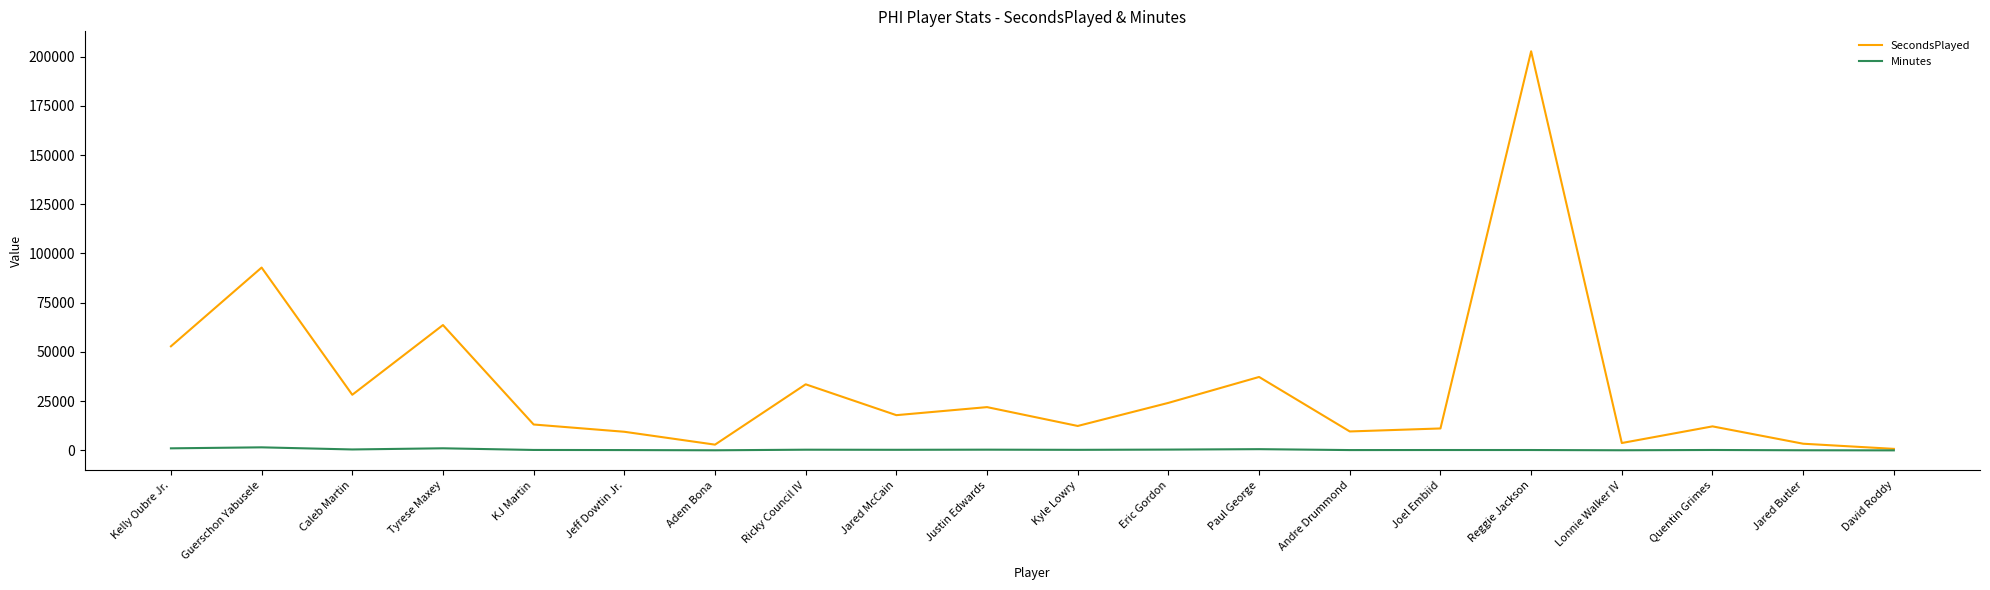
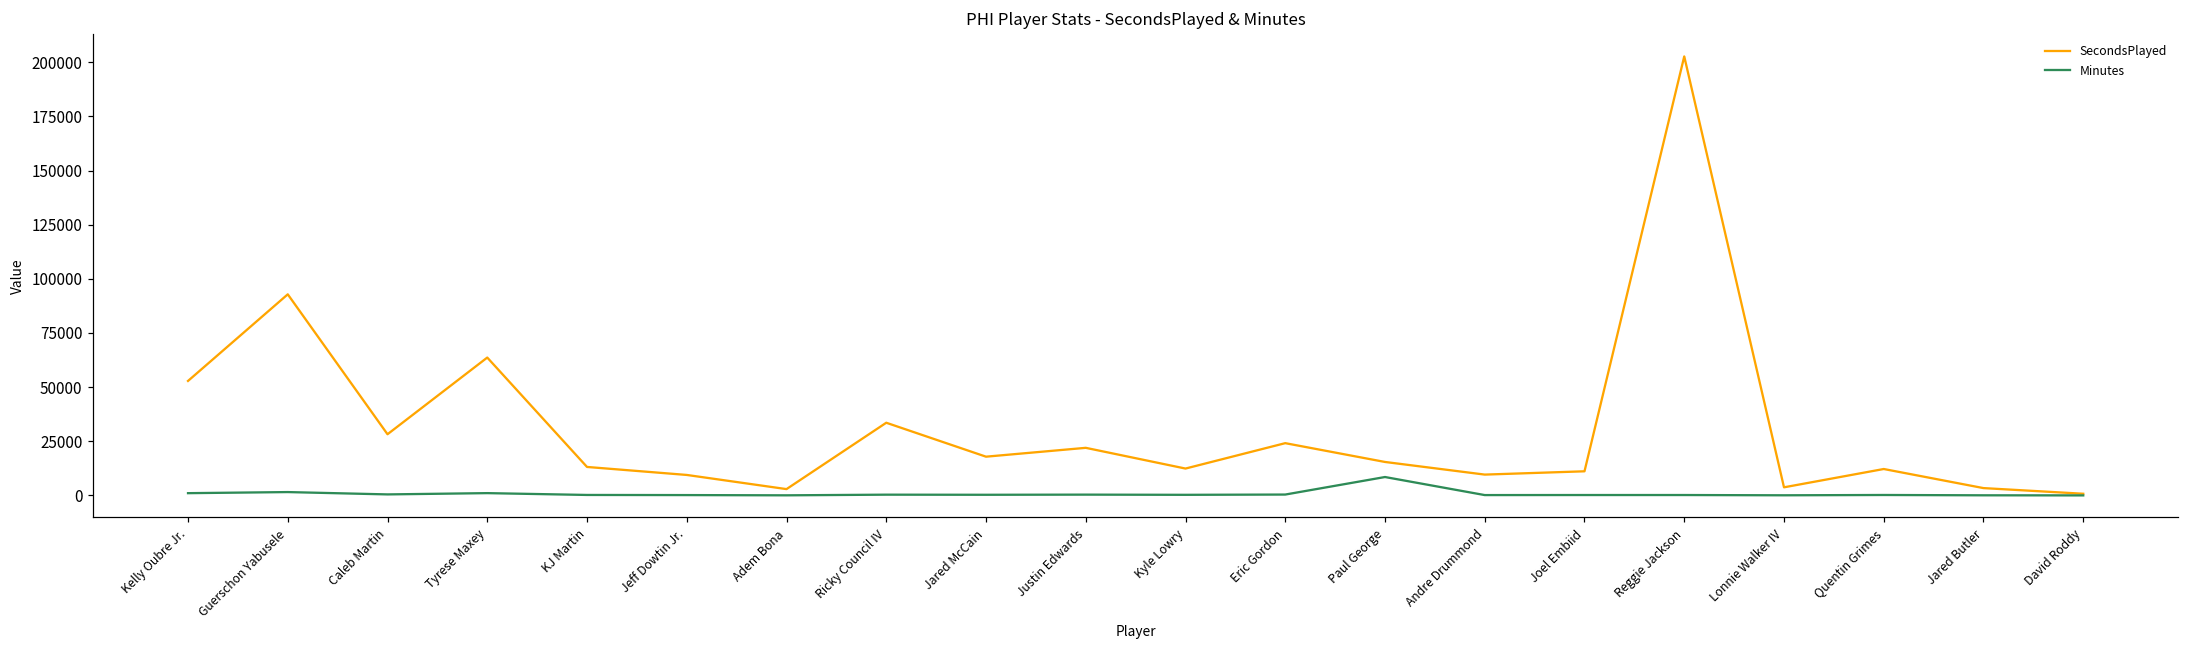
SecondsPlayed, Paul George: 37000 -> 15000
Minutes, Paul George: 1000 -> 8000
